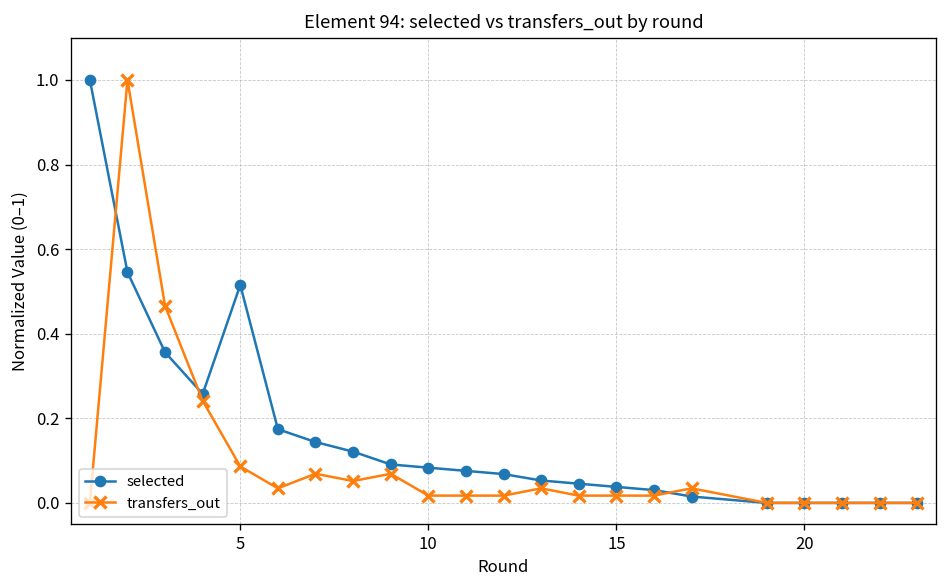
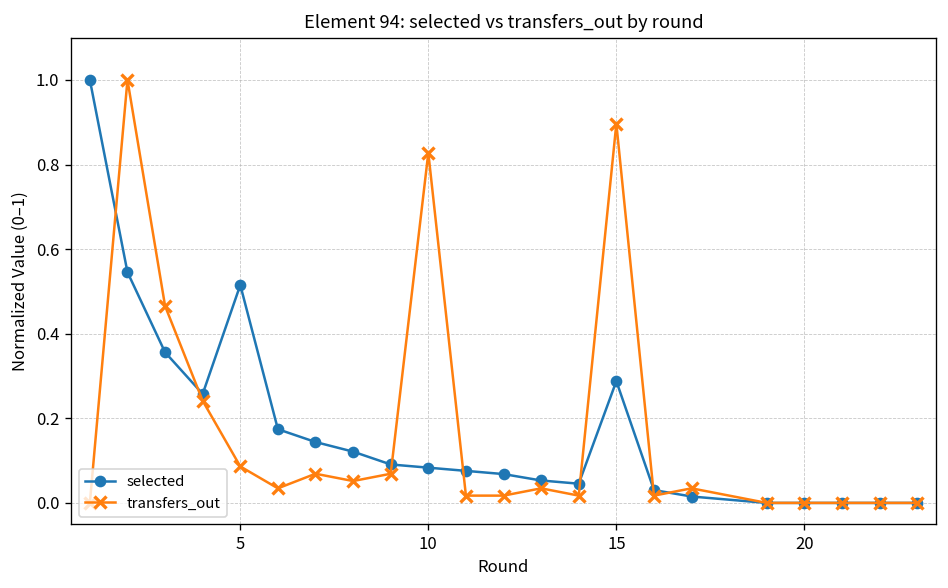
transfers_out, 10: 0.02 -> 0.83
selected, 15: 0.04 -> 0.29
transfers_out, 15: 0.02 -> 0.90
